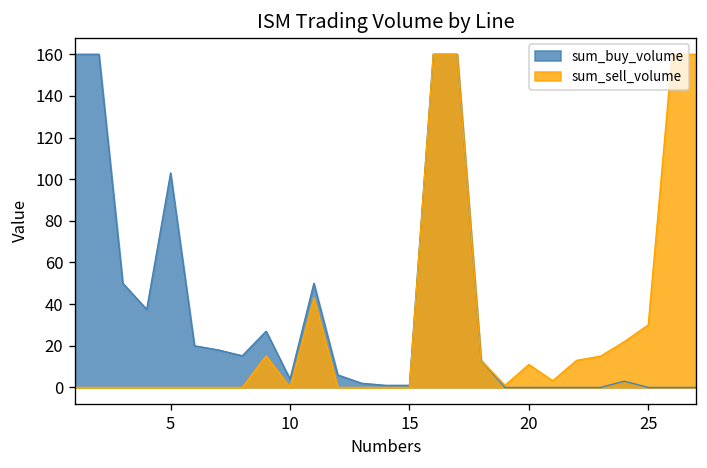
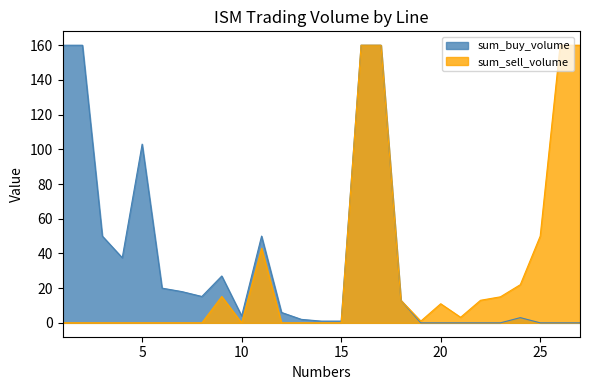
sum_sell_volume, 25: 30 -> 50
